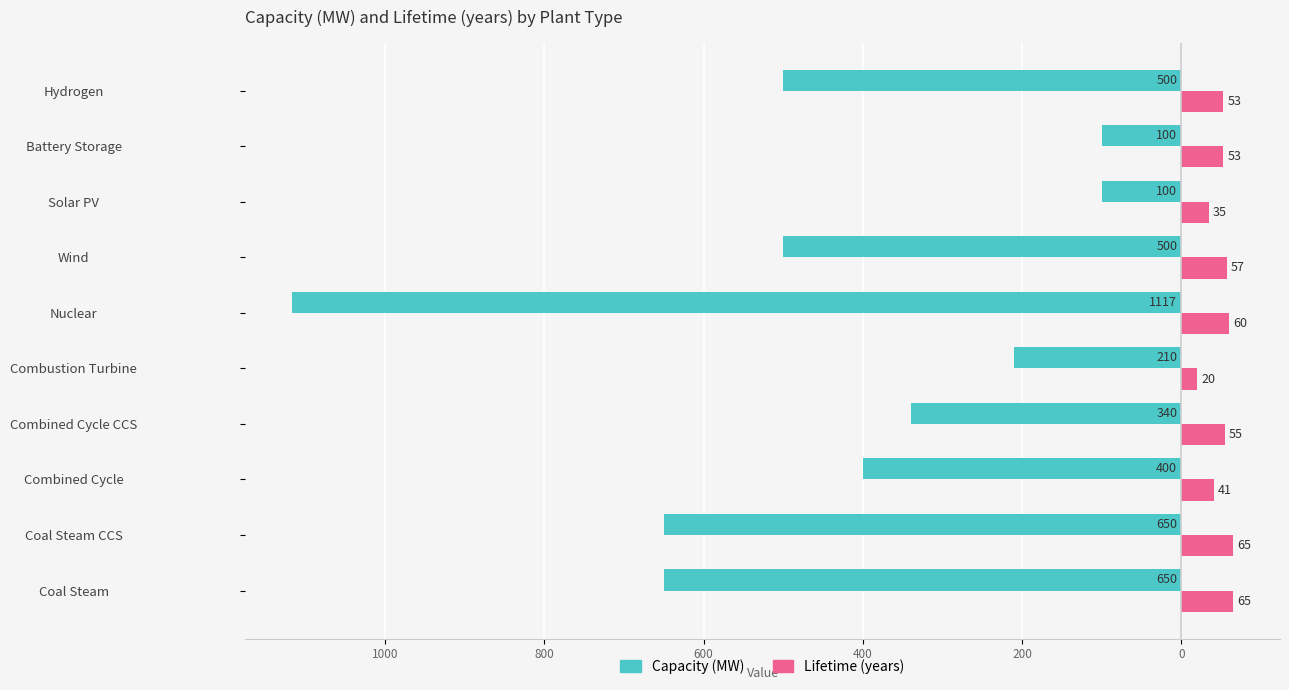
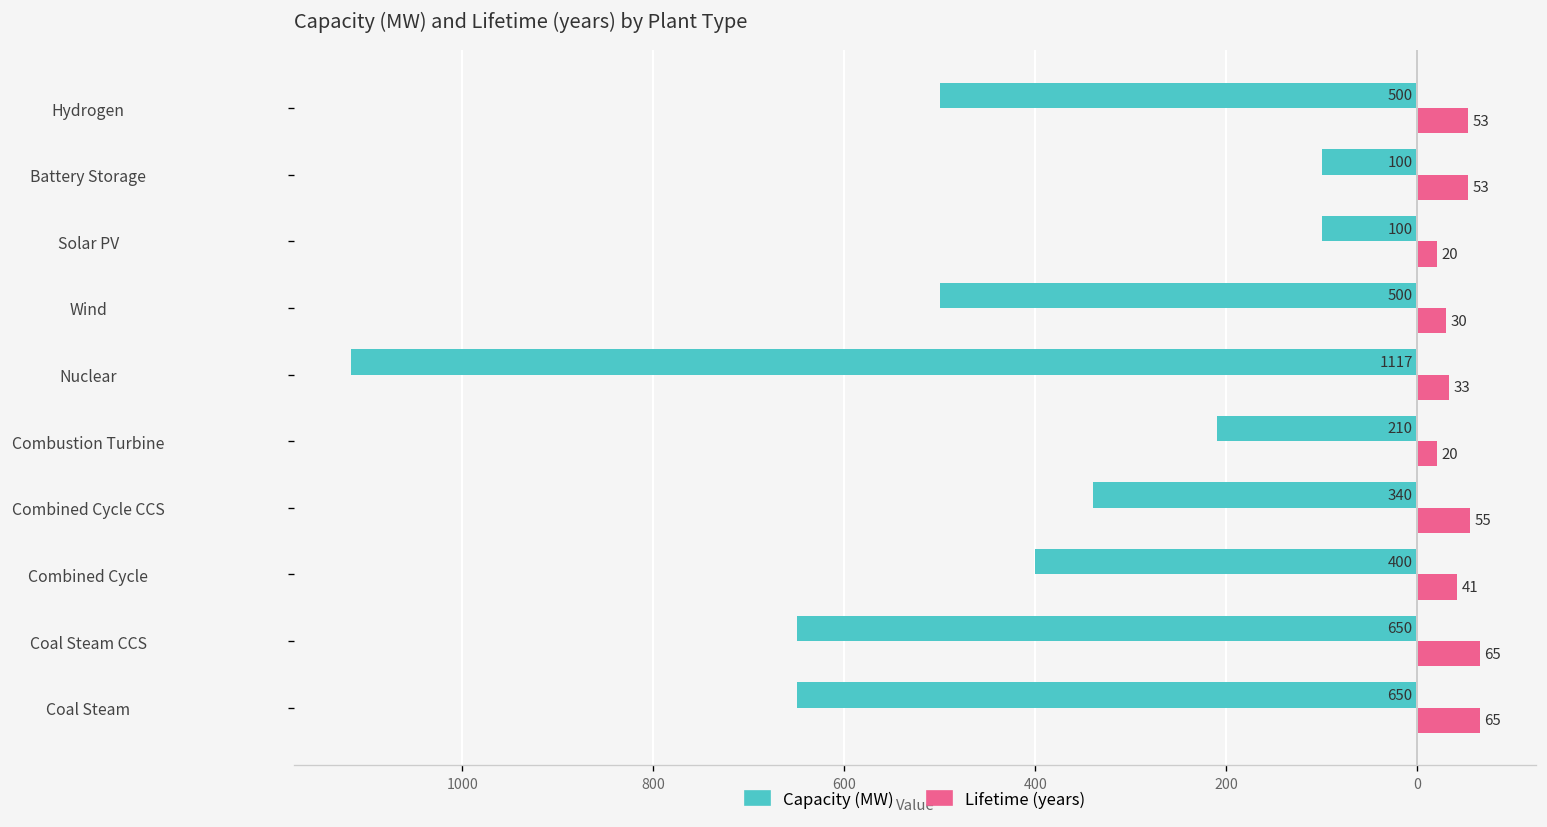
Lifetime (years), Solar PV: 35 -> 20
Lifetime (years), Wind: 57 -> 30
Lifetime (years), Nuclear: 60 -> 33
